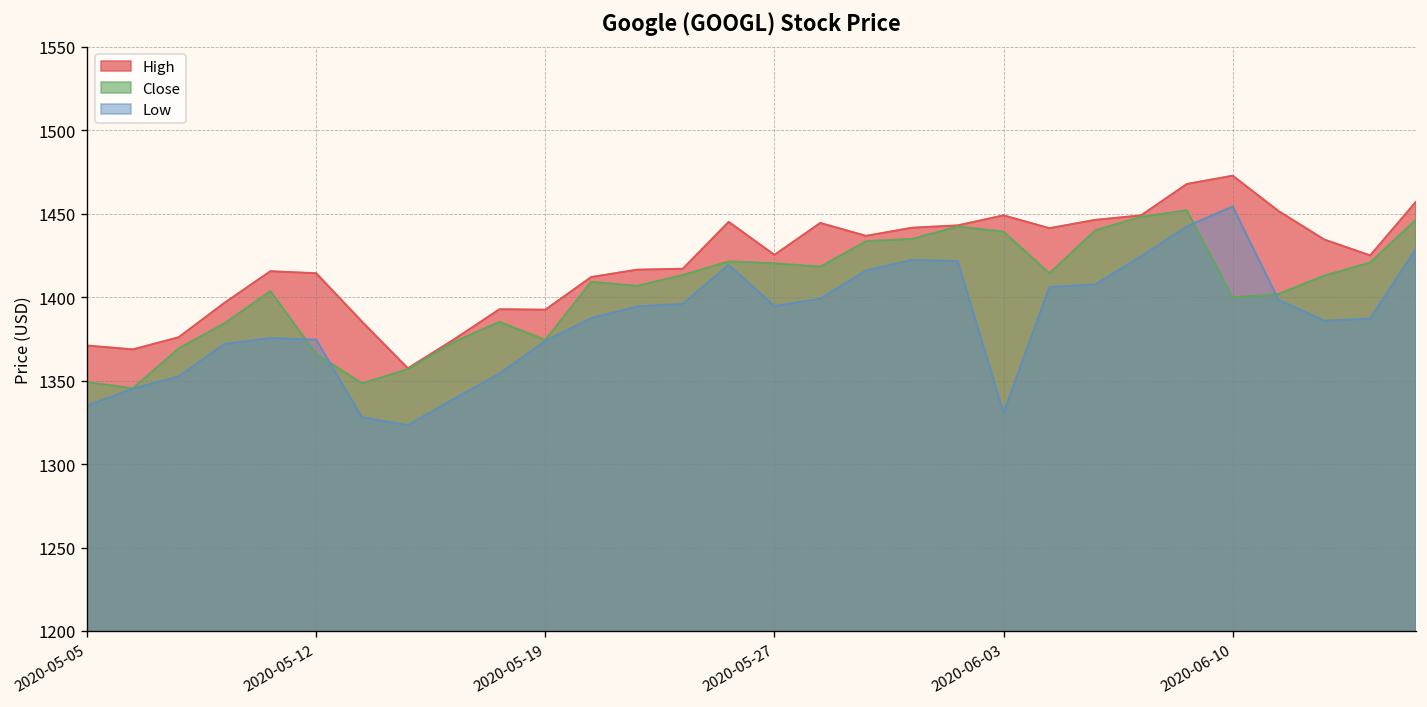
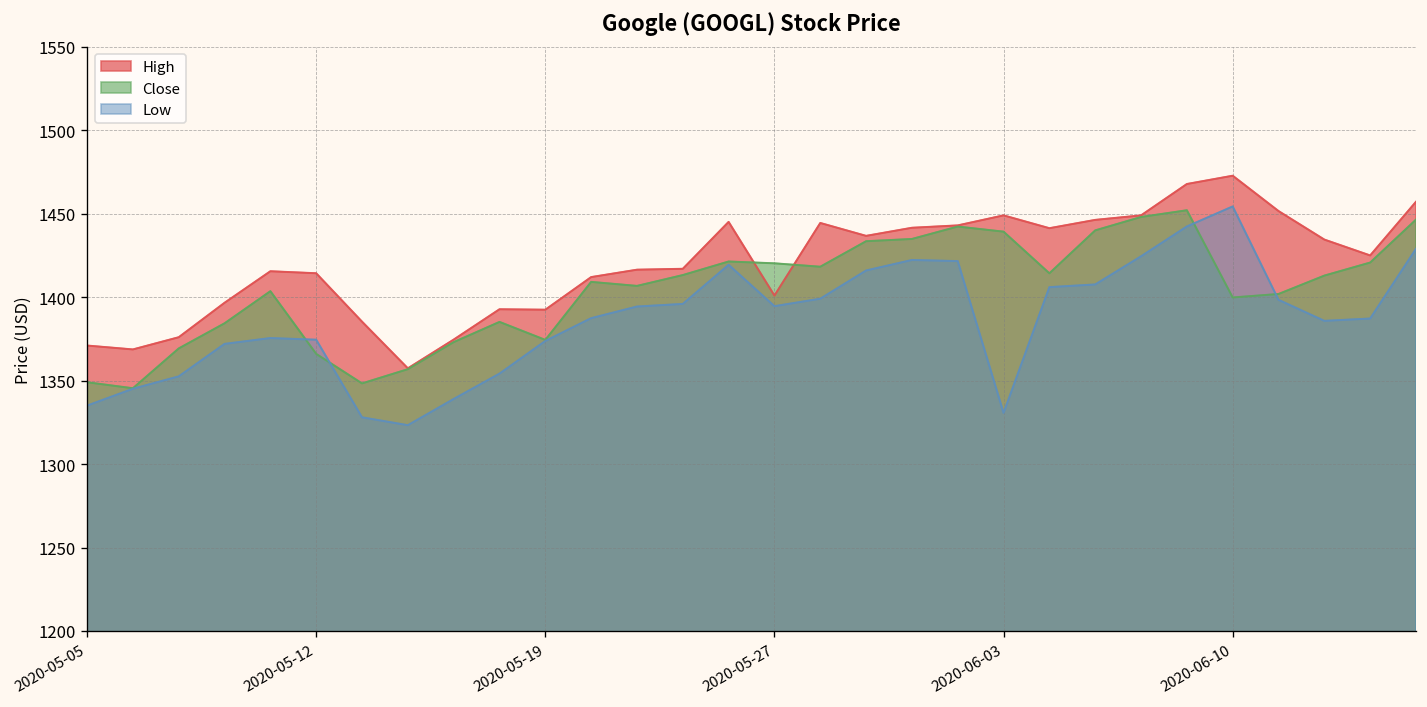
High, 2020-05-27: 1425 -> 1401
